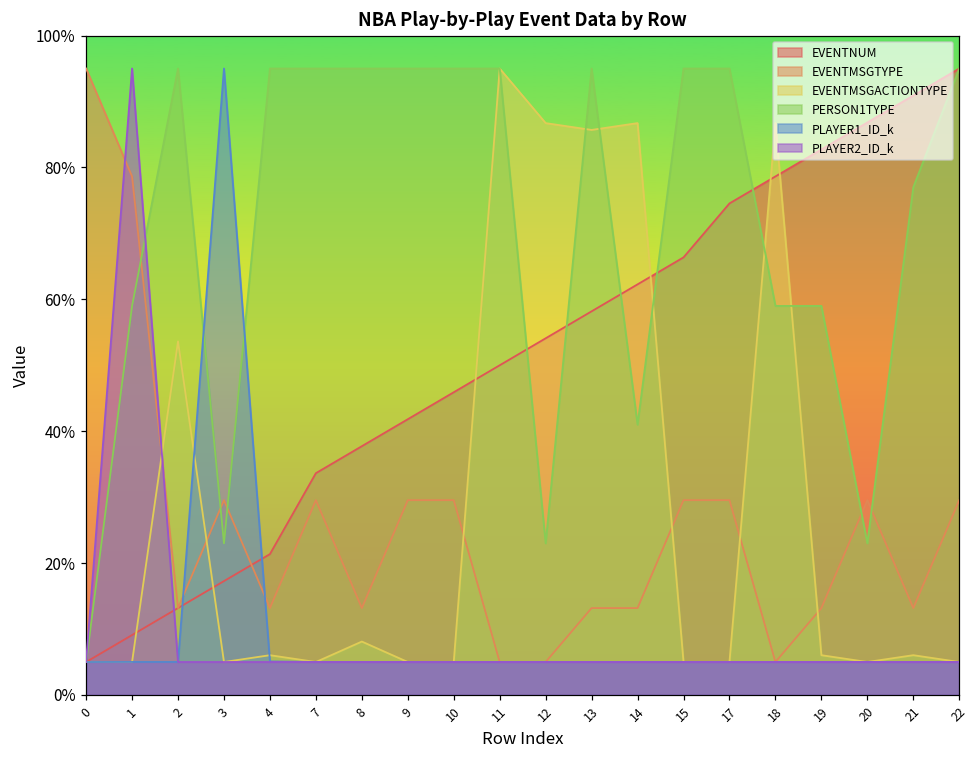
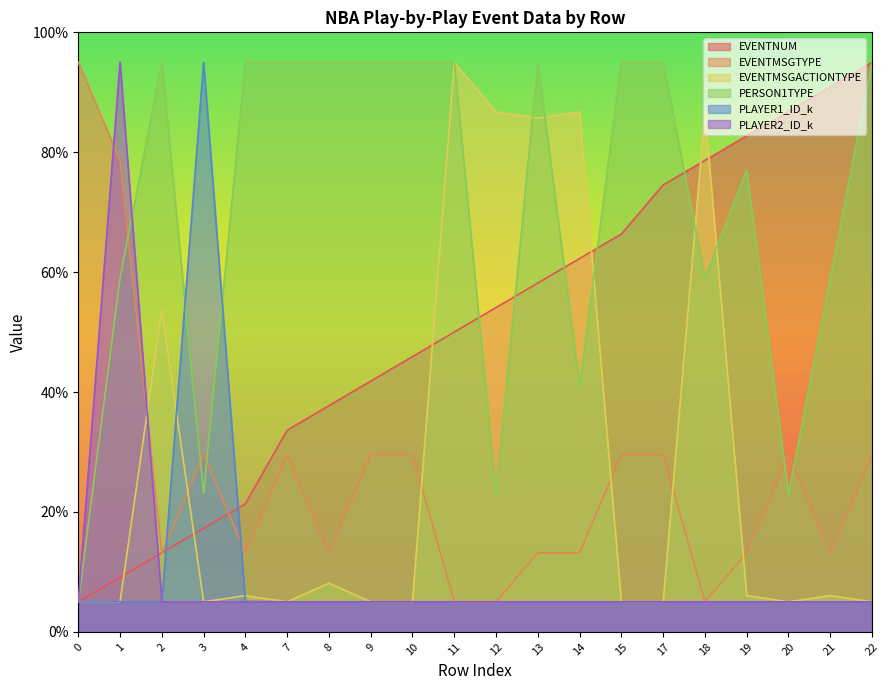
PERSON1TYPE, 19: 59% -> 77%
PERSON1TYPE, 21: 77% -> 59%
